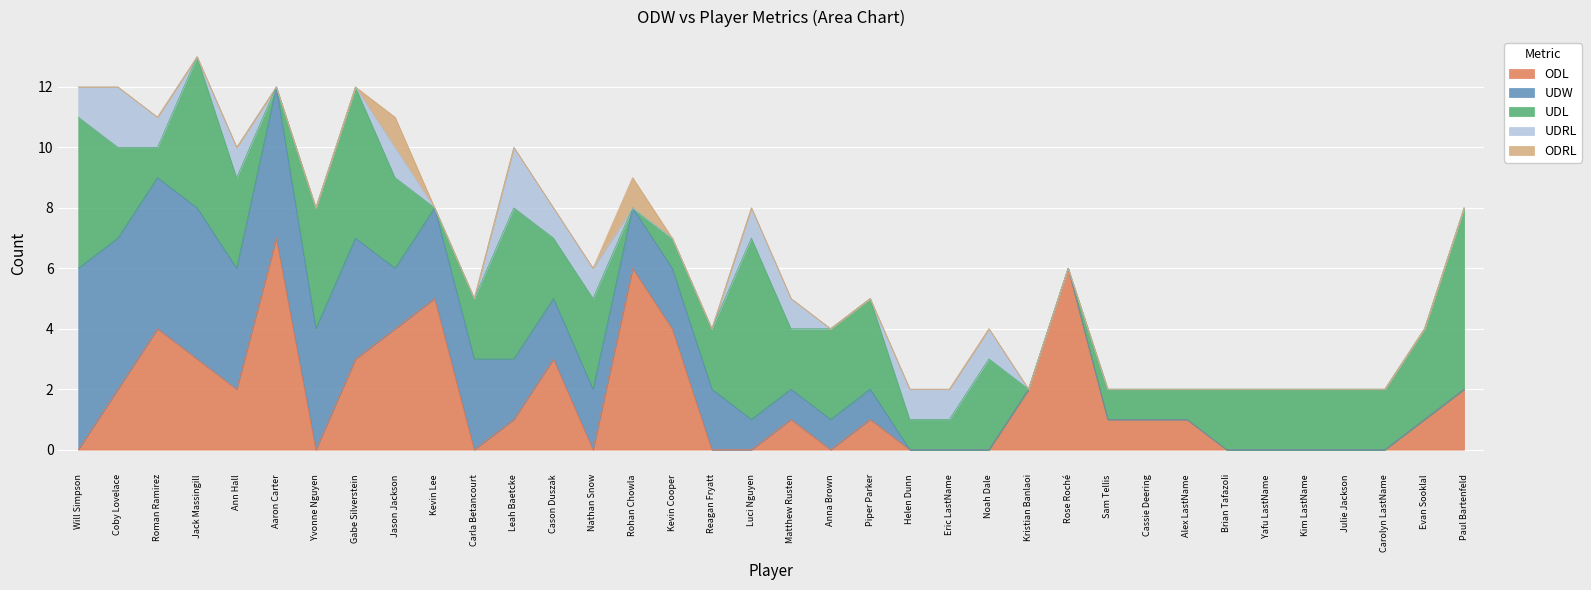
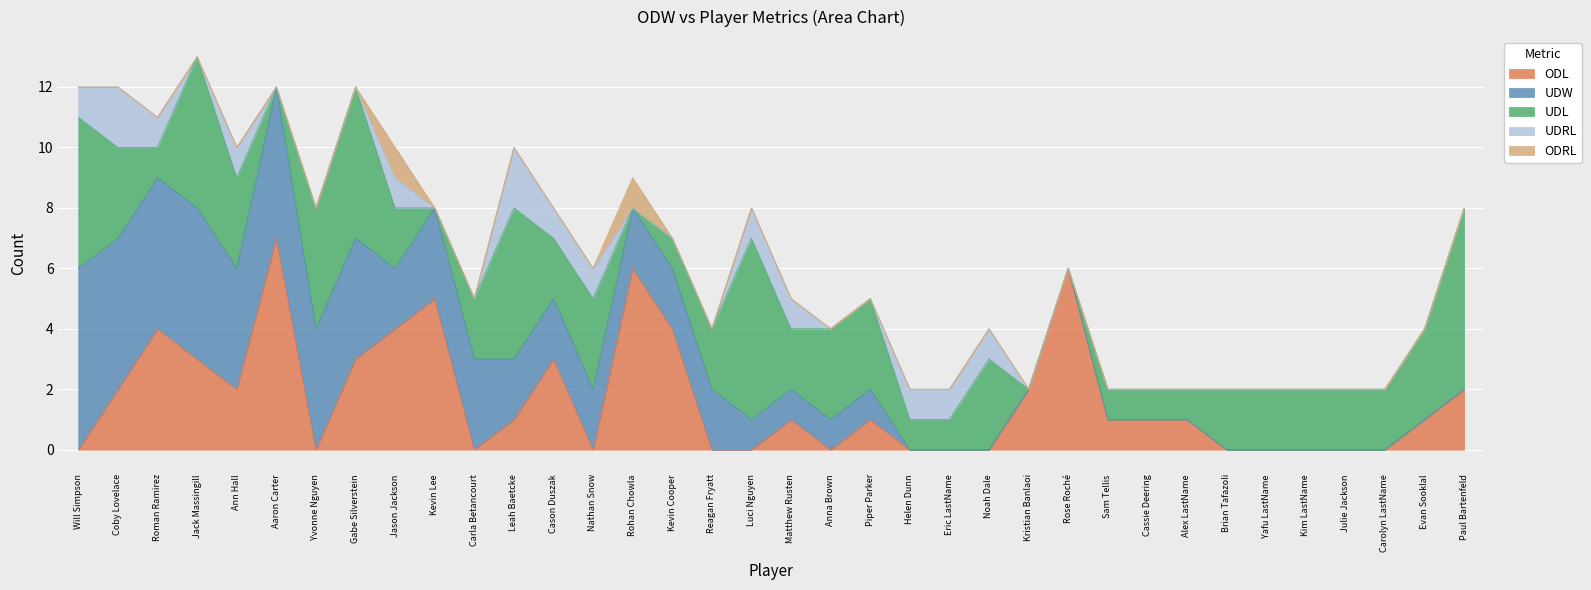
UDL, Jason Jackson: 3 -> 2
